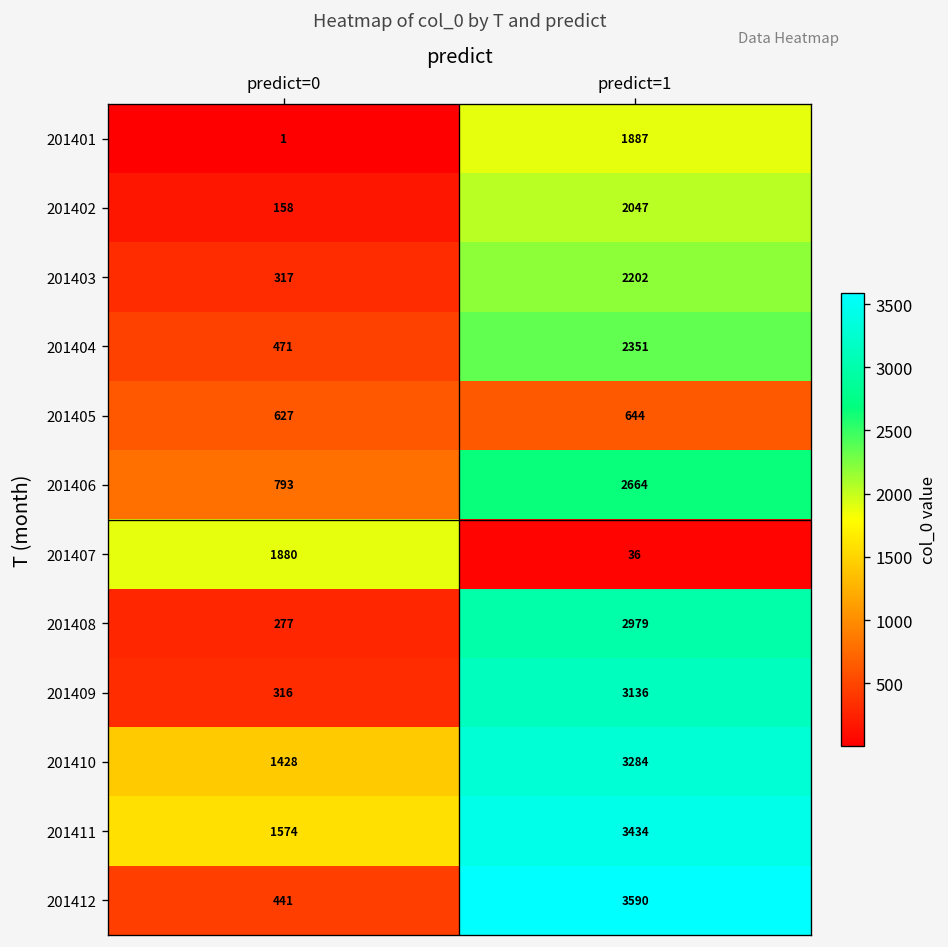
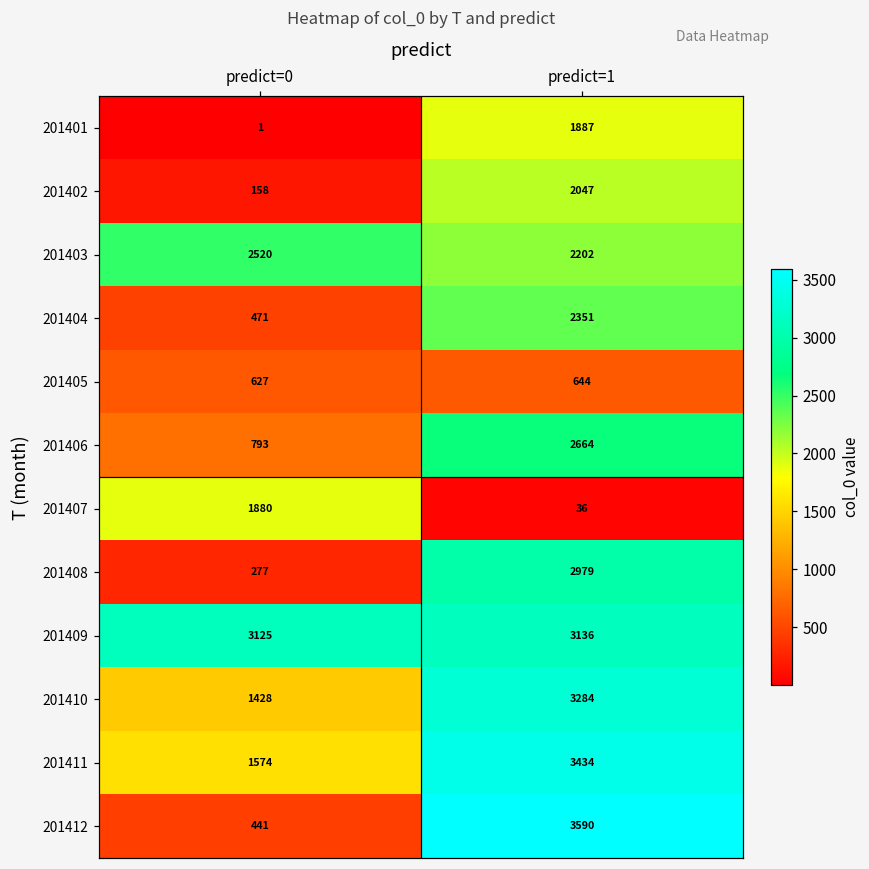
201403, predict=0: 317 -> 2520
201409, predict=0: 316 -> 3125
